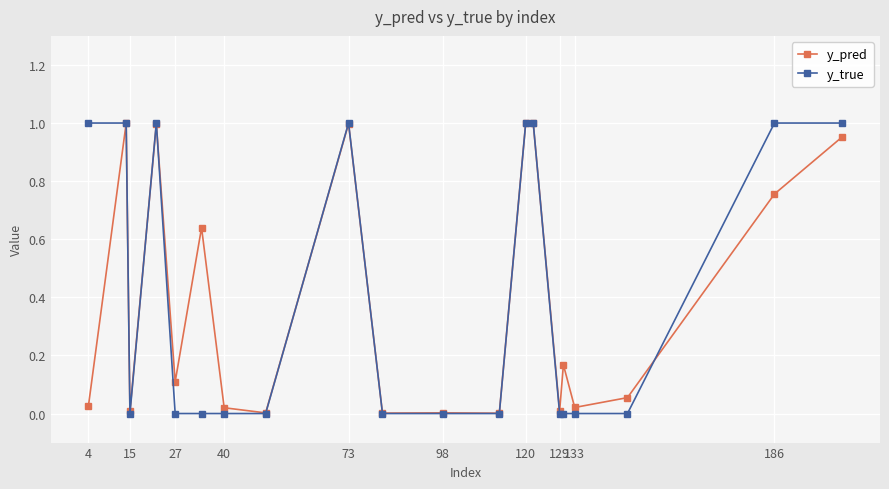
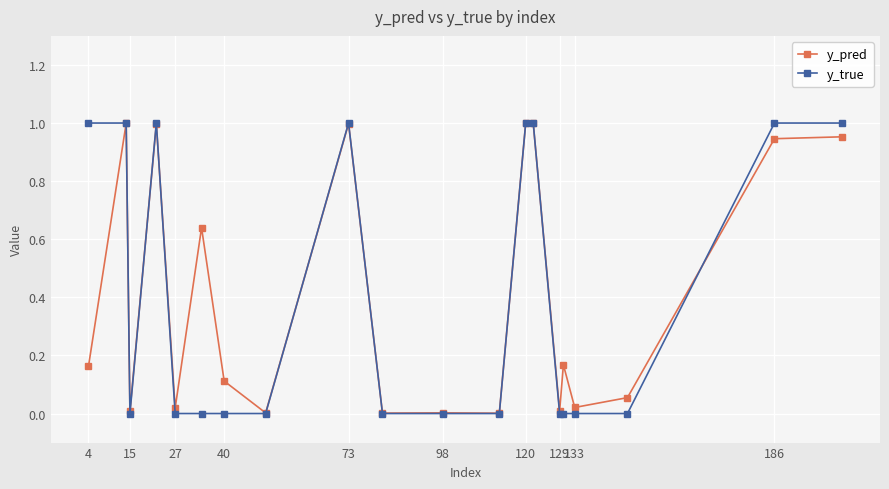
y_pred, 4: 0.03 -> 0.16
y_pred, 27: 0.11 -> 0.02
y_pred, 40: 0.02 -> 0.11
y_pred, 186: 0.76 -> 0.95
